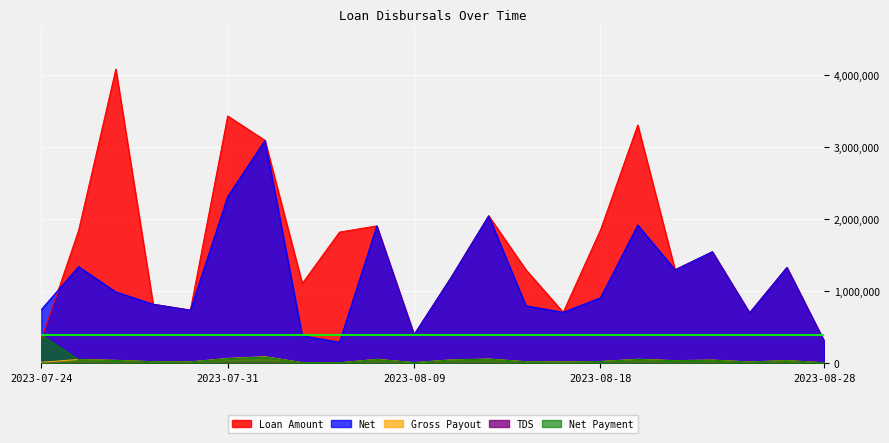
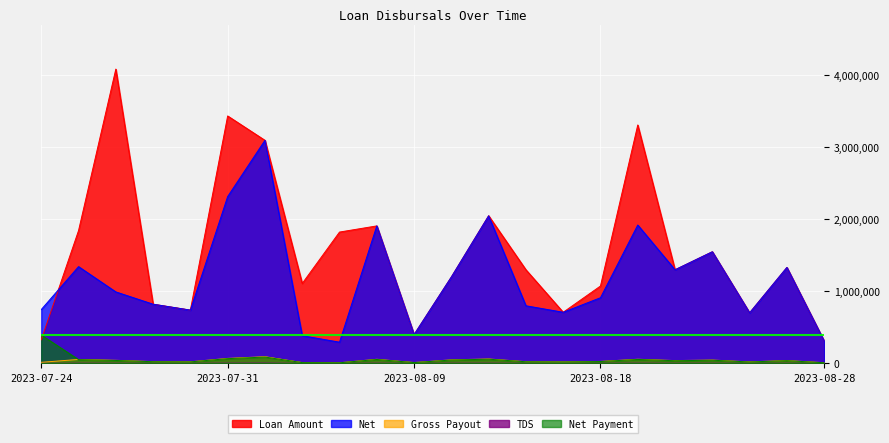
Loan Amount, 2023-08-18: 1,900,000 -> 1,100,000
